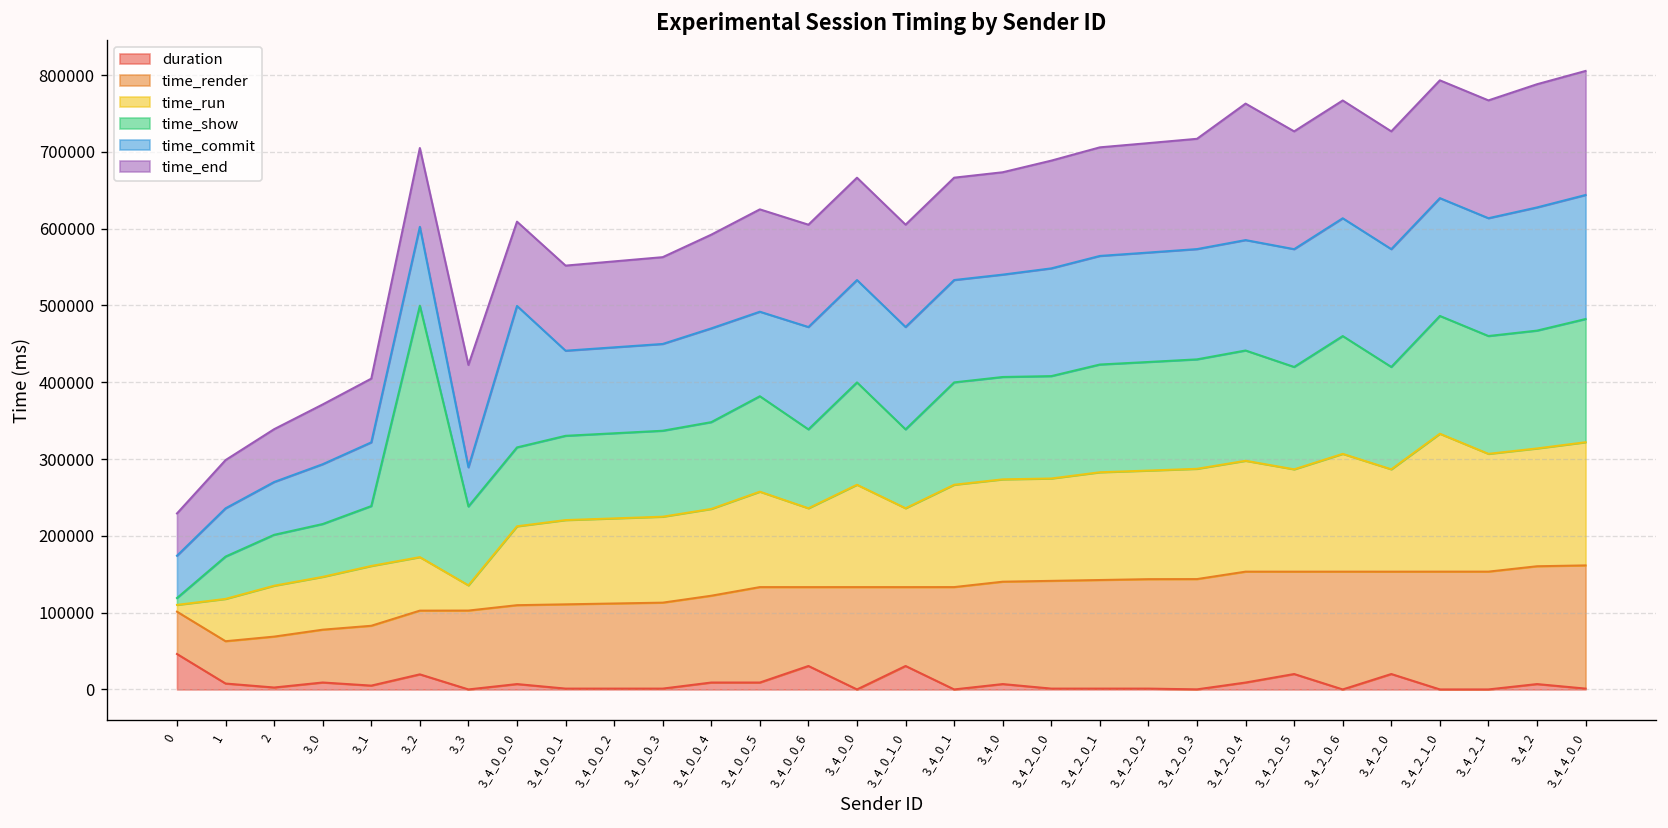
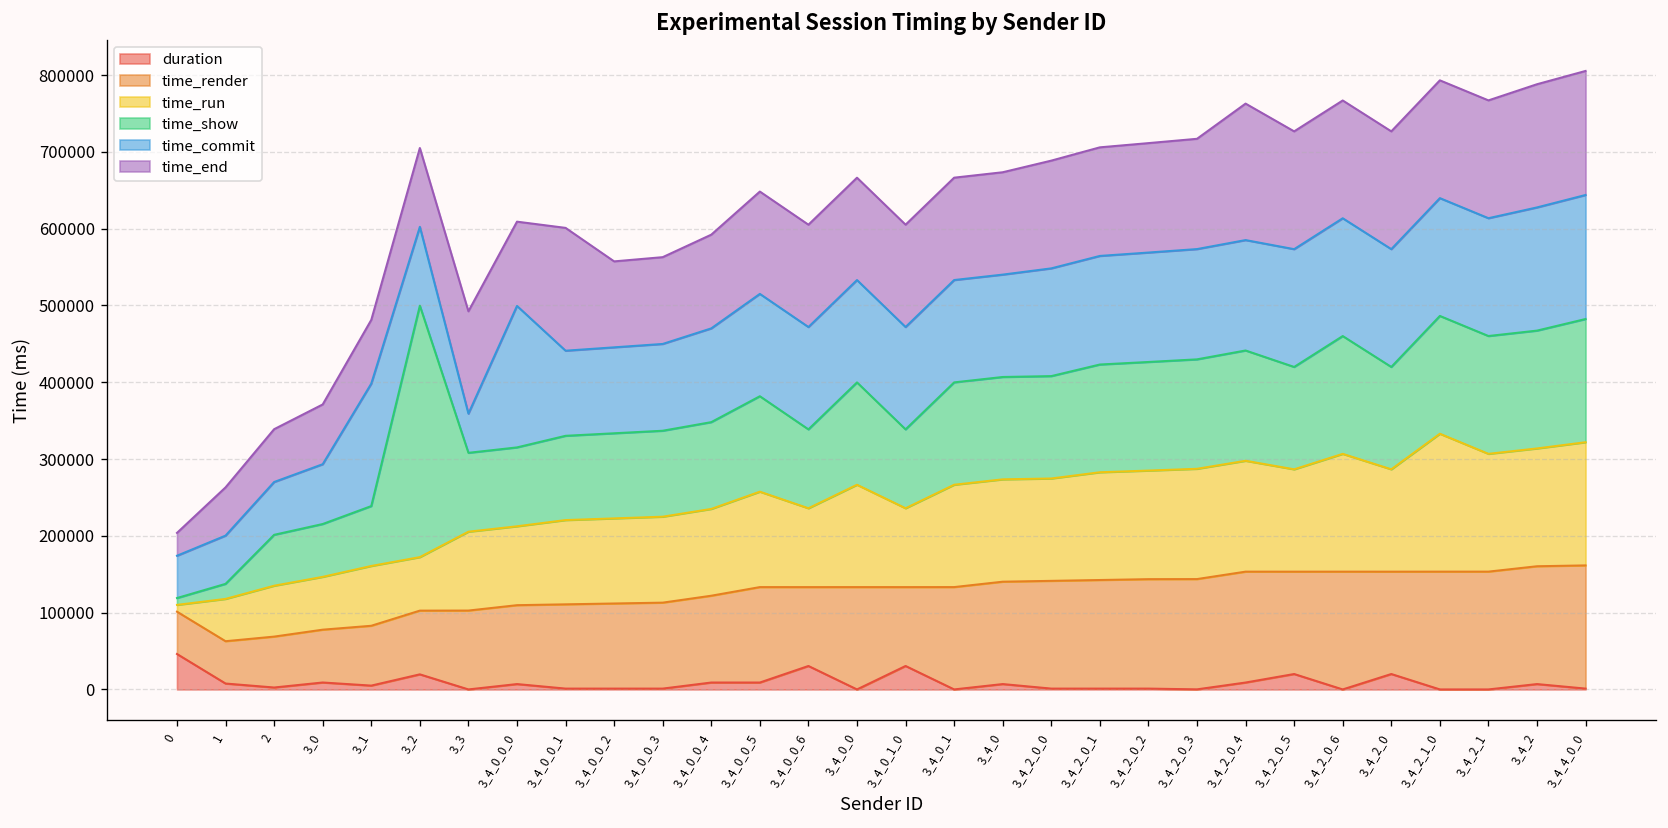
time_end, 0: 60000 -> 30000
time_show, 1: 60000 -> 20000
time_commit, 3_1: 80000 -> 160000
time_run, 3_3: 30000 -> 100000
time_end, 3_4_0_0_1: 110000 -> 160000
time_commit, 3_4_0_0_5: 110000 -> 130000
